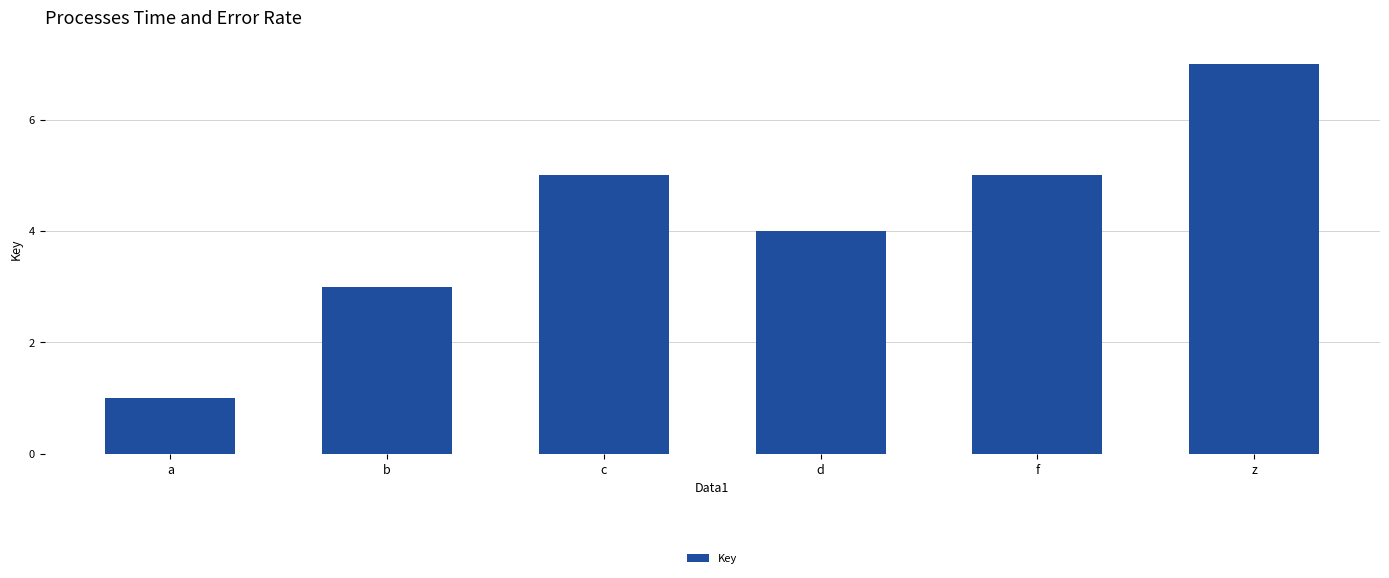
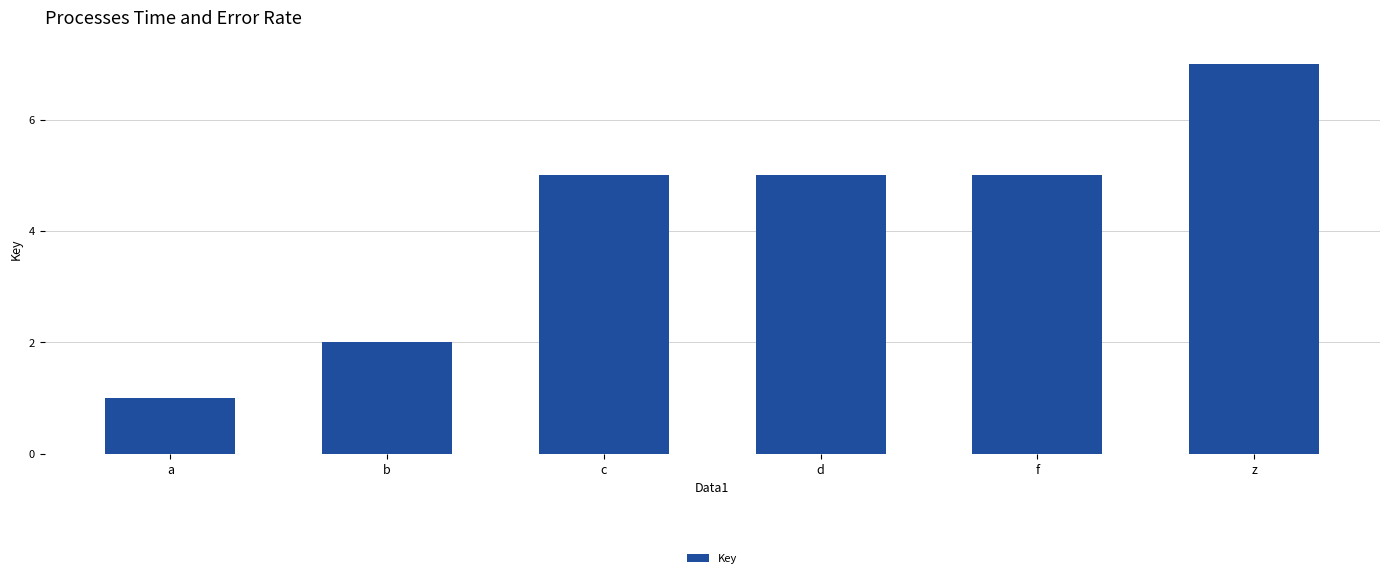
b: 3 -> 2
d: 4 -> 5
